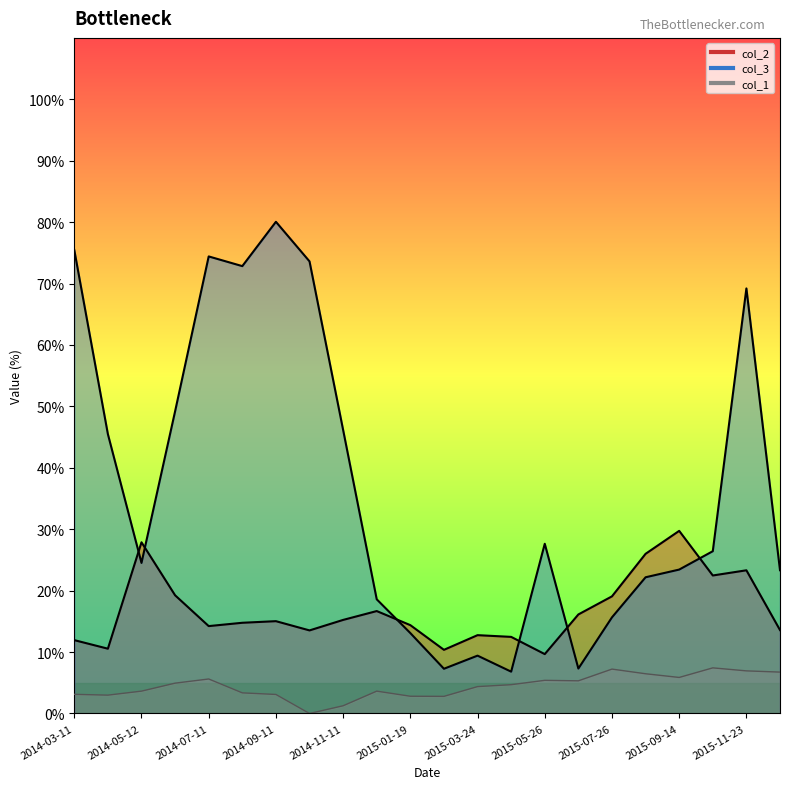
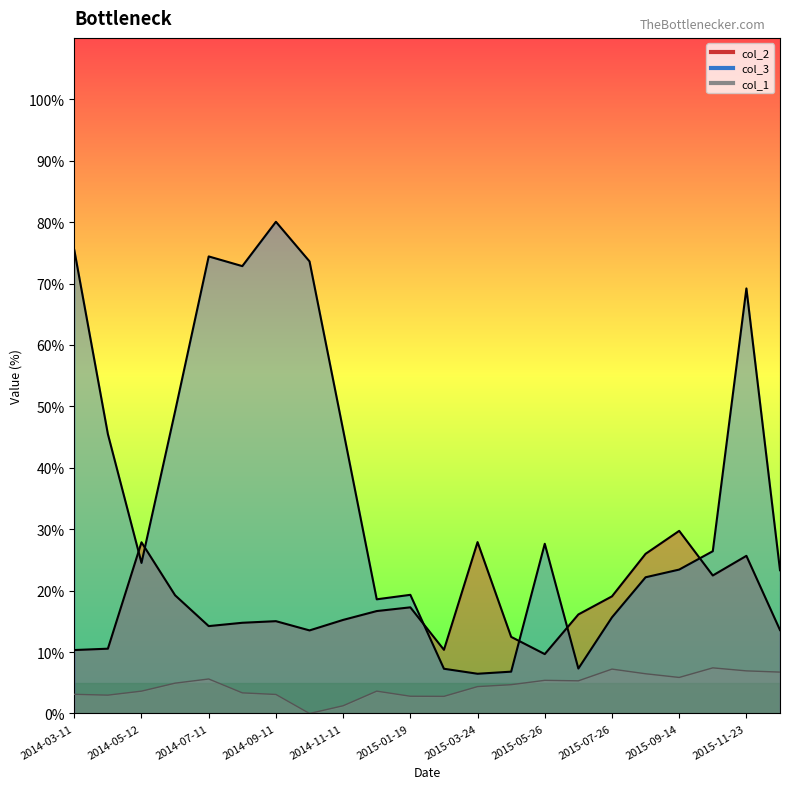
col_2, 2014-03-11: 12% -> 10%
col_2, 2015-01-19: 14% -> 17%
col_3, 2015-01-19: 13% -> 19%
col_2, 2015-03-24: 13% -> 28%
col_3, 2015-03-24: 9% -> 6%
col_2, 2015-11-23: 23% -> 26%
